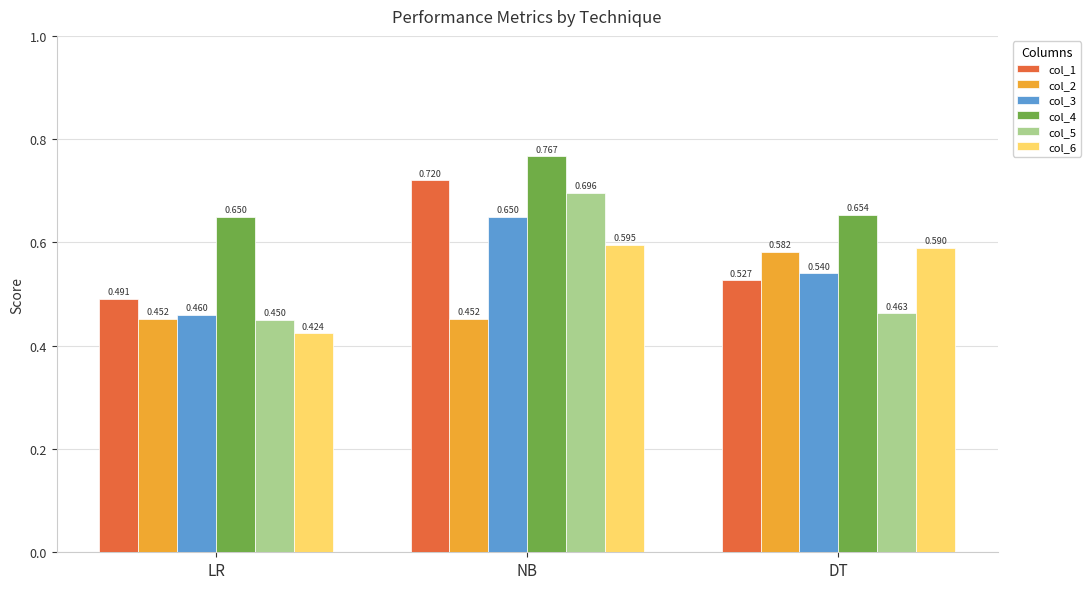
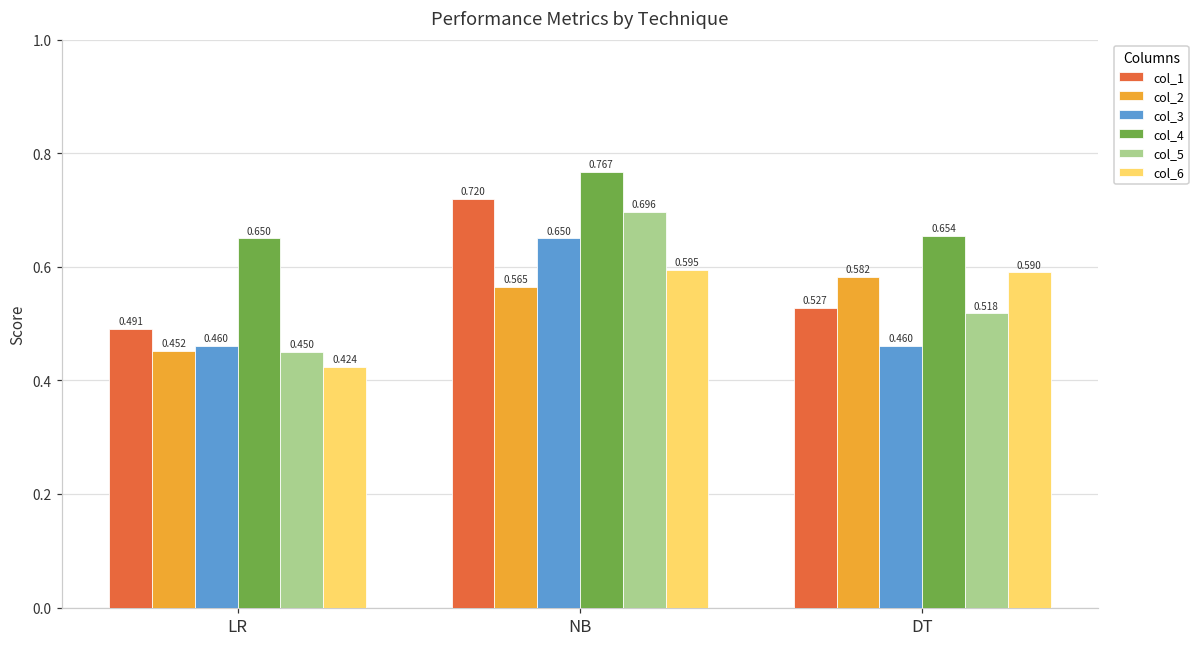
col_2, NB: 0.452 -> 0.565
col_3, DT: 0.540 -> 0.460
col_5, DT: 0.463 -> 0.518
